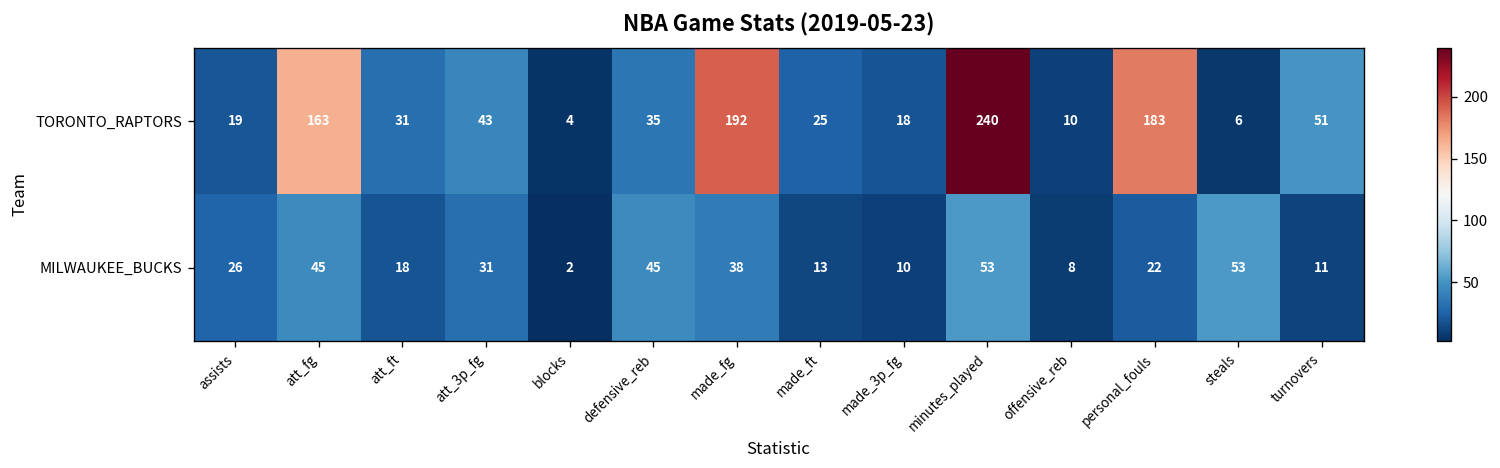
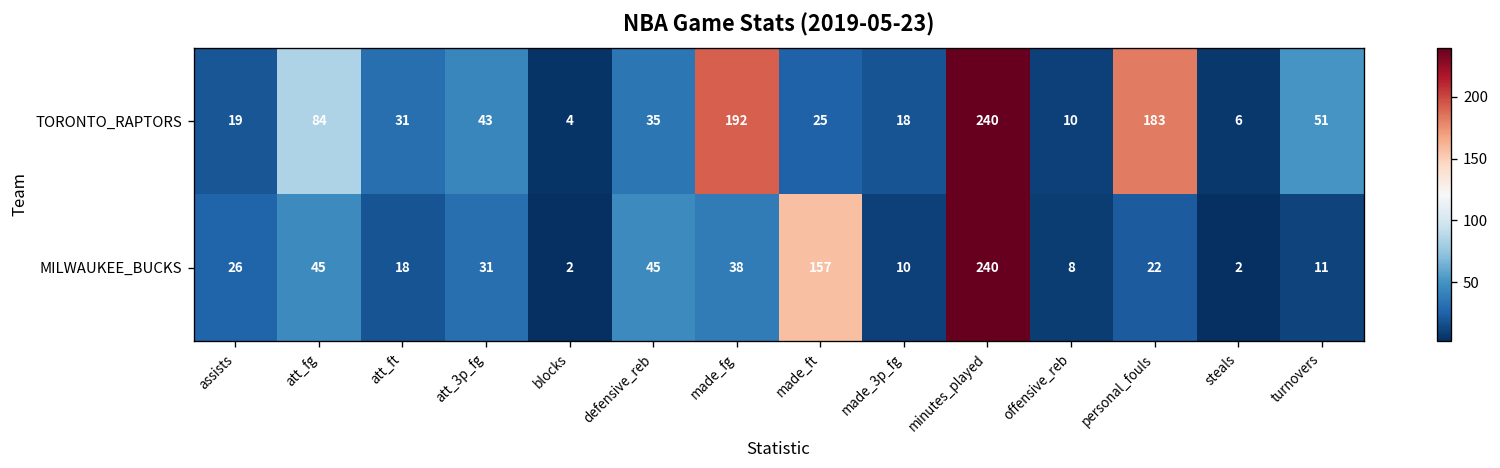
TORONTO_RAPTORS, att_fg: 163 -> 84
MILWAUKEE_BUCKS, made_ft: 13 -> 157
MILWAUKEE_BUCKS, minutes_played: 53 -> 240
MILWAUKEE_BUCKS, steals: 53 -> 2
